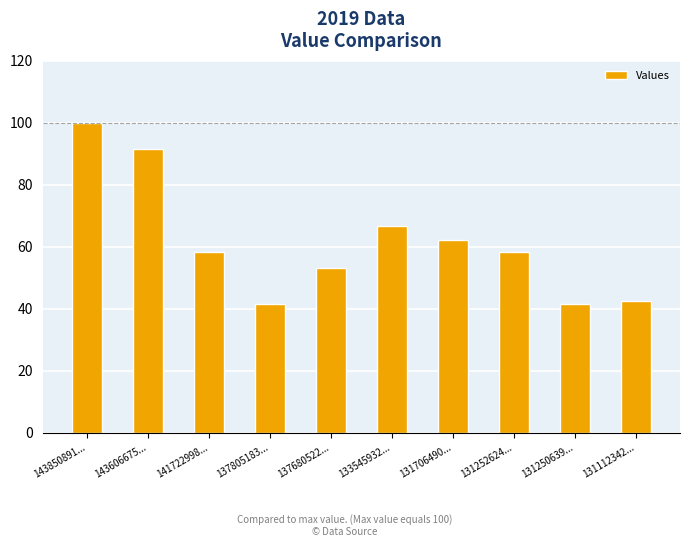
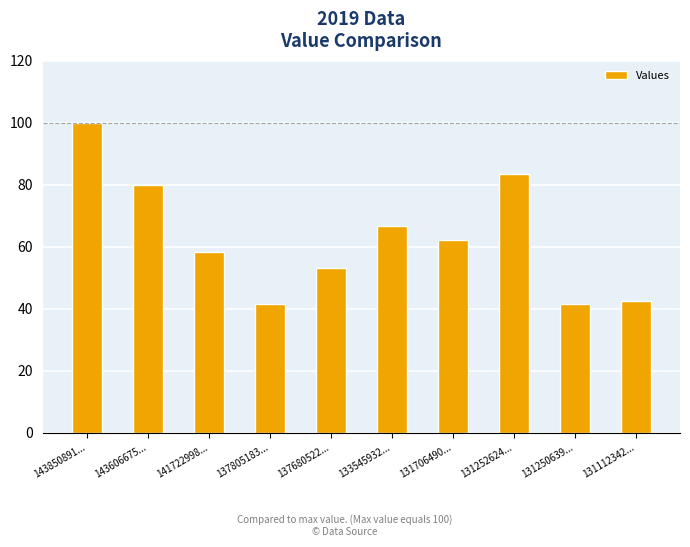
143606675...: 92 -> 80
131252624...: 58 -> 84
